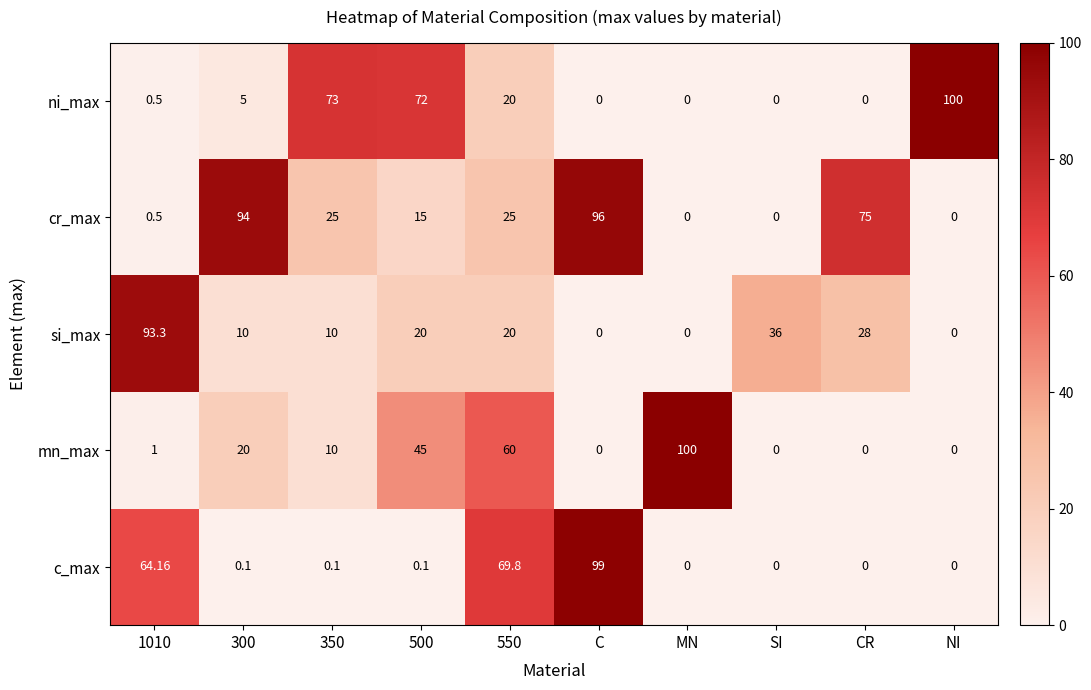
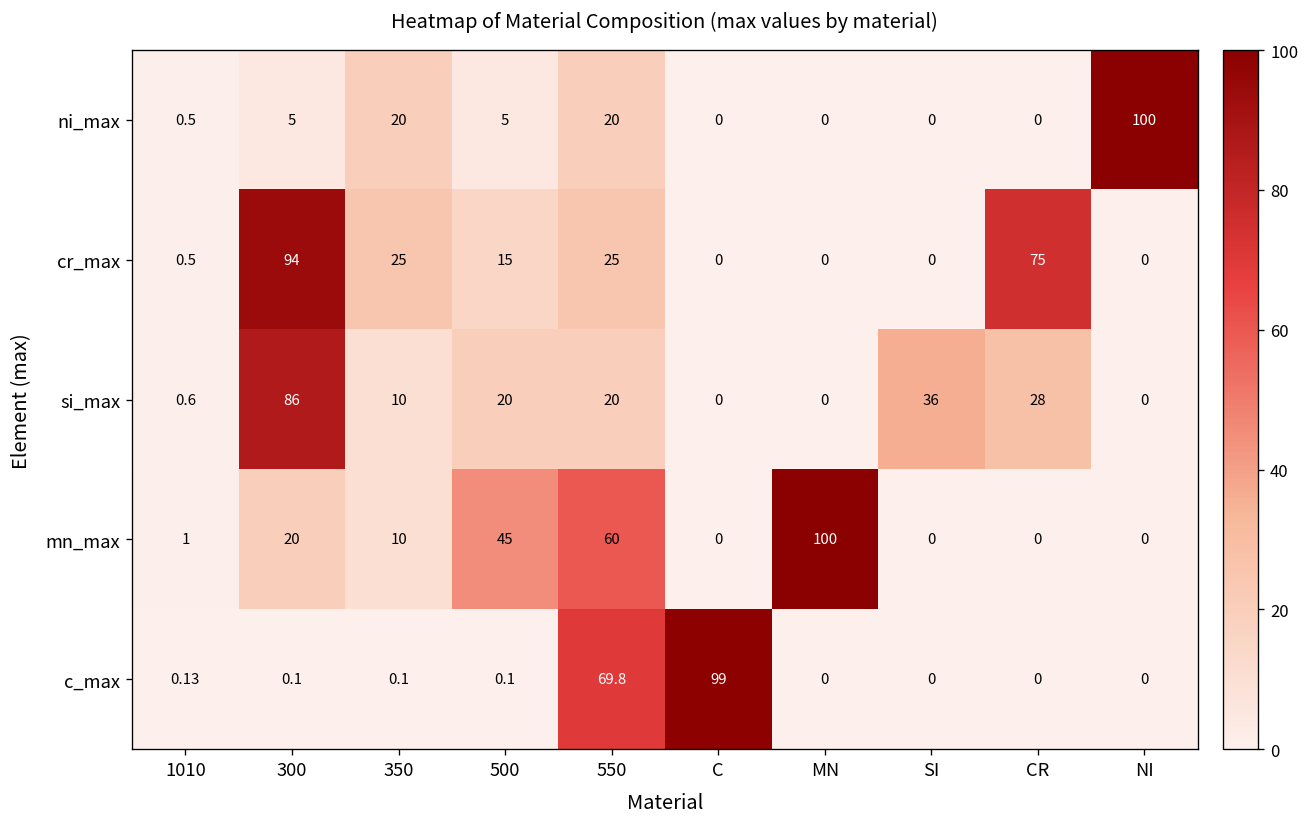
ni_max, 350: 73 -> 20
ni_max, 500: 72 -> 5
cr_max, C: 96 -> 0
si_max, 1010: 93.3 -> 0.6
si_max, 300: 10 -> 86
c_max, 1010: 64.16 -> 0.13
